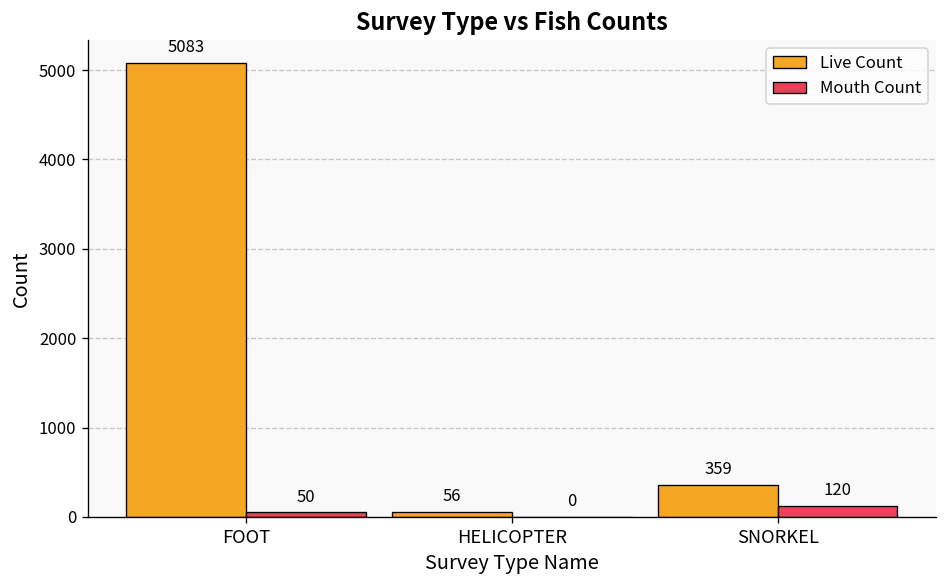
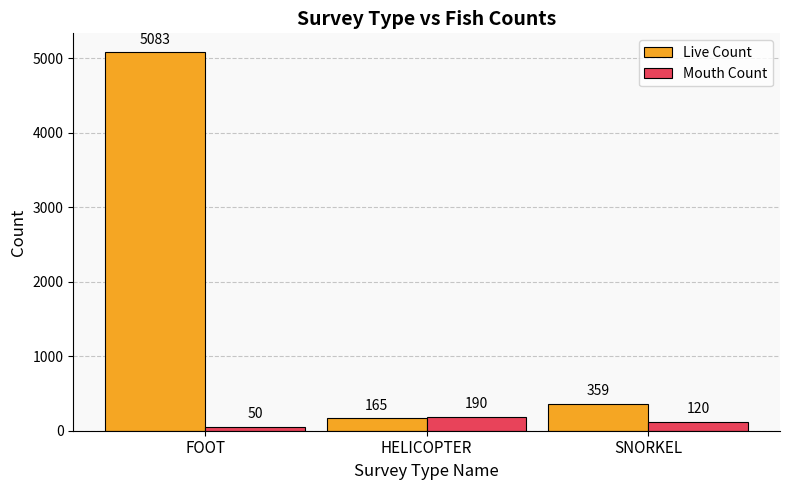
Live Count, HELICOPTER: 56 -> 165
Mouth Count, HELICOPTER: 0 -> 190
